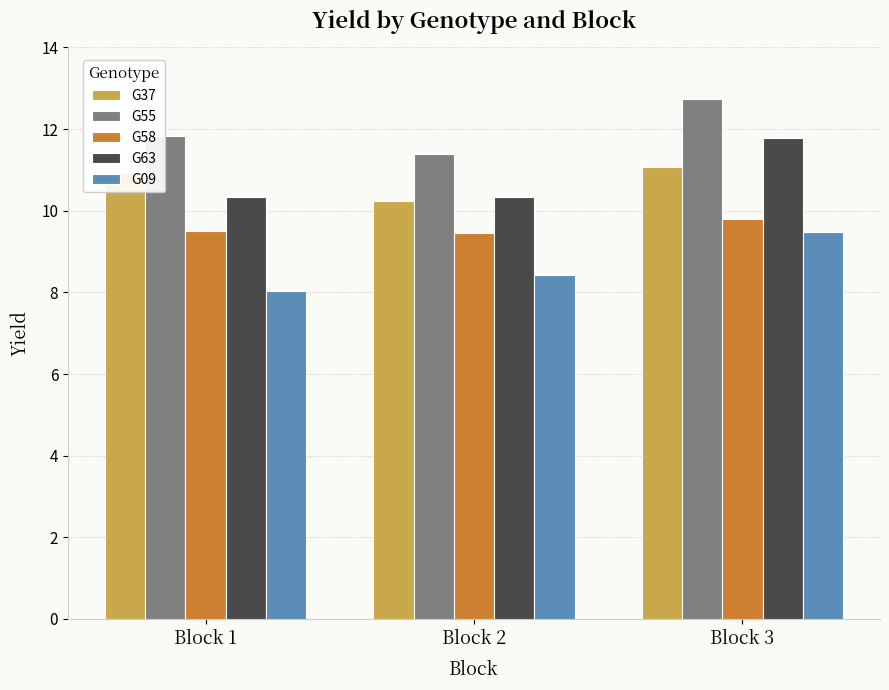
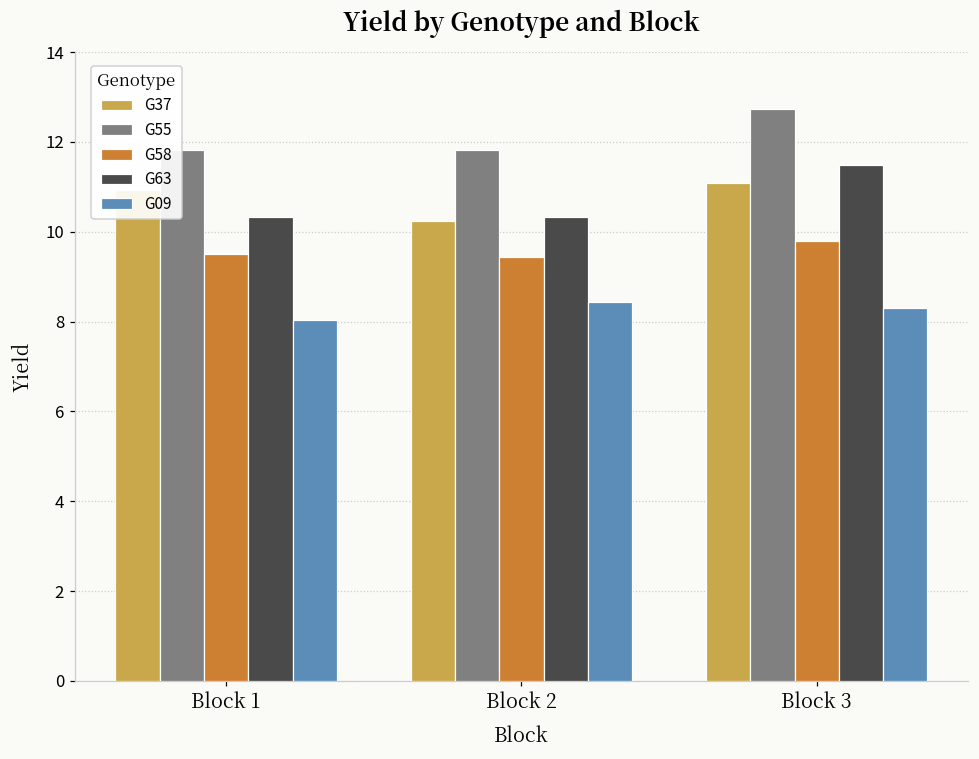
G55, Block 2: 11.4 -> 11.8
G63, Block 3: 11.8 -> 11.5
G09, Block 3: 9.5 -> 8.3
